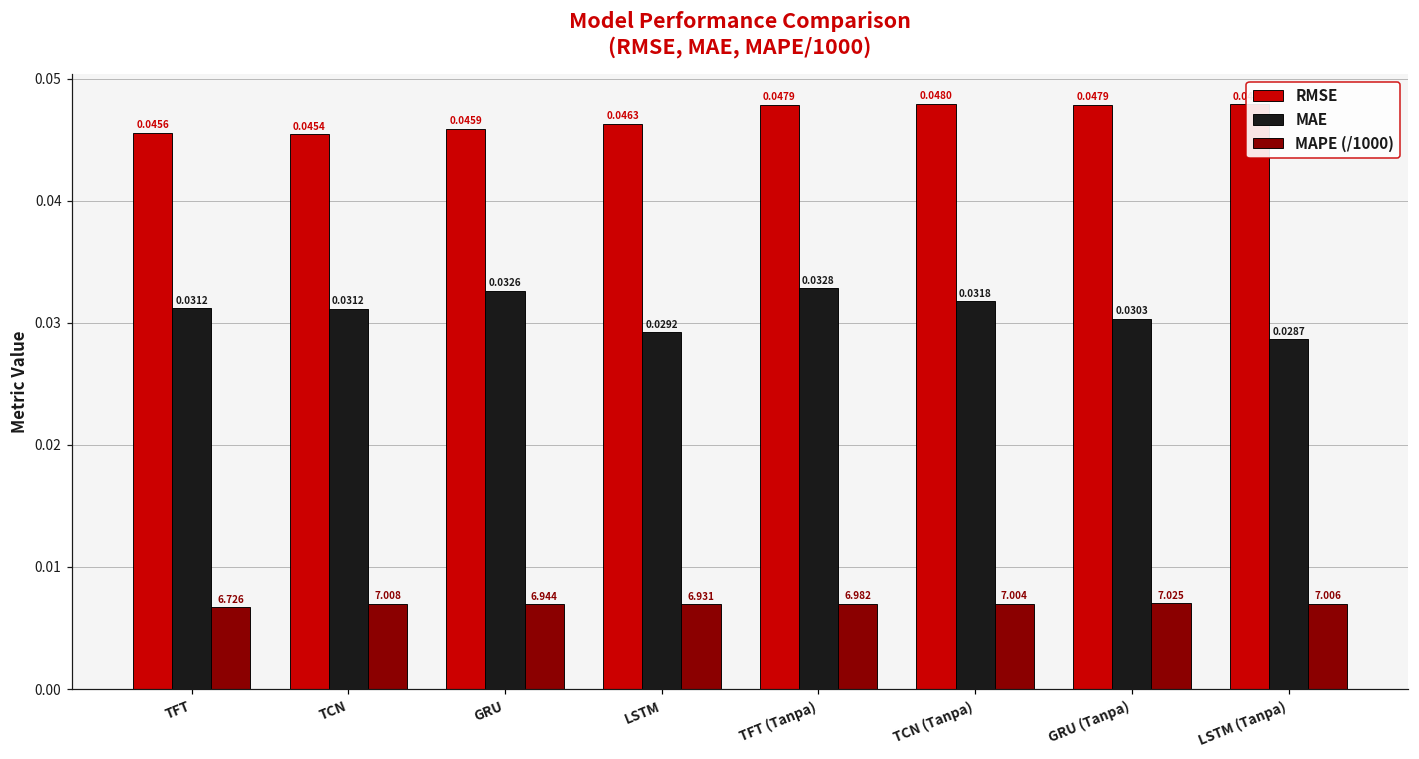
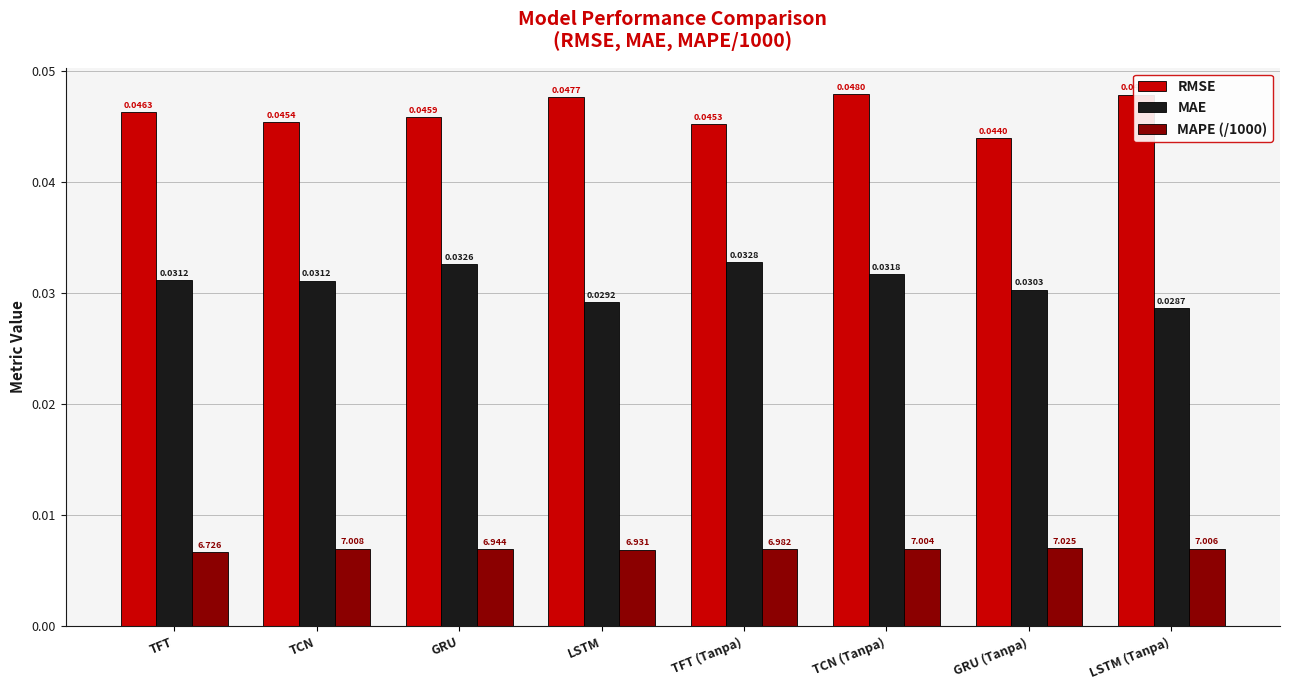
RMSE, TFT: 0.0456 -> 0.0463
RMSE, LSTM: 0.0463 -> 0.0477
RMSE, TFT (Tanpa): 0.0479 -> 0.0453
RMSE, GRU (Tanpa): 0.0479 -> 0.0440
